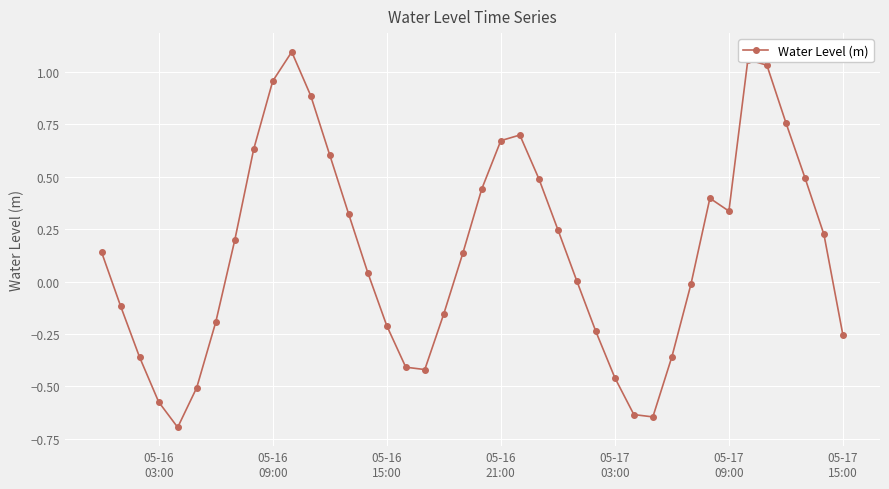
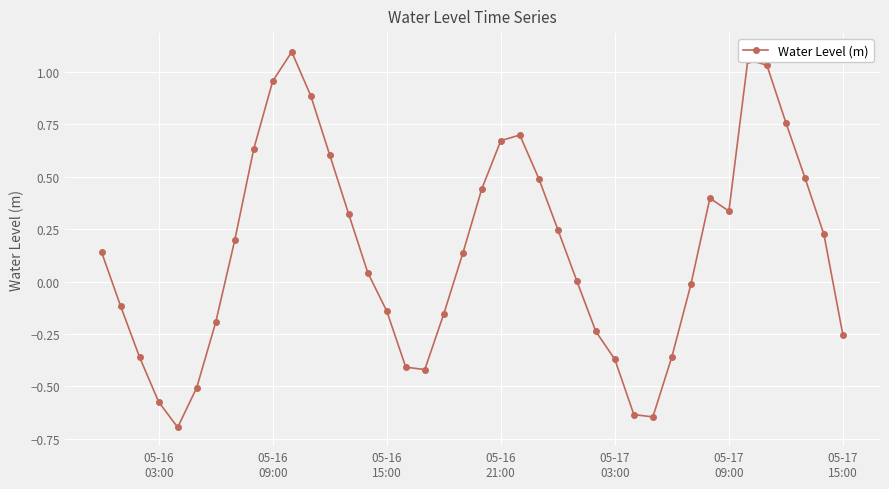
05-16 15:00: -0.21 -> -0.14
05-17 03:00: -0.46 -> -0.37
